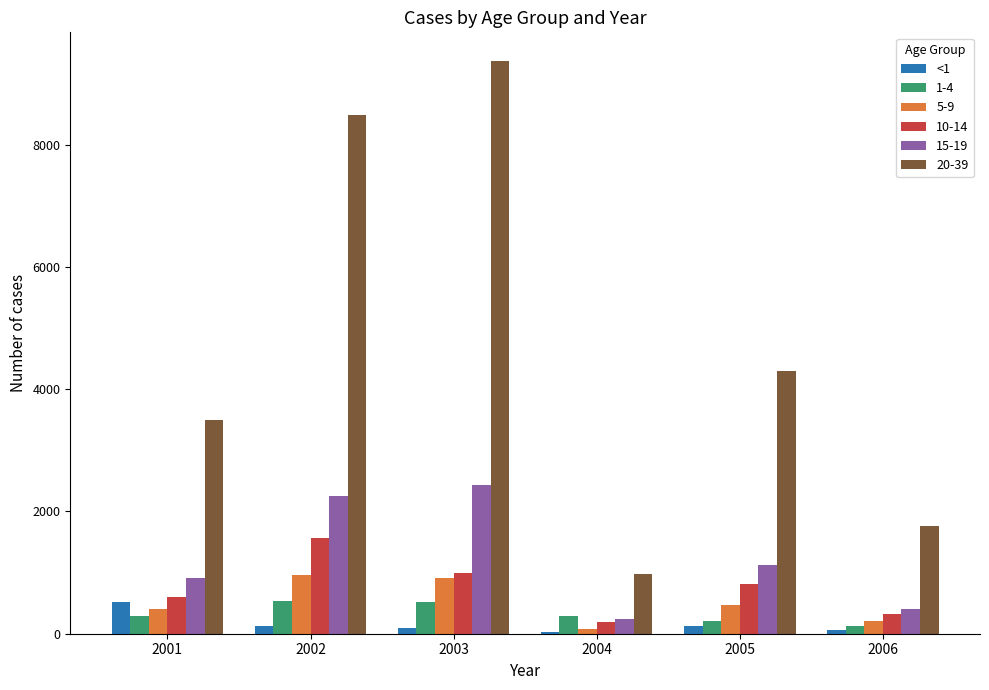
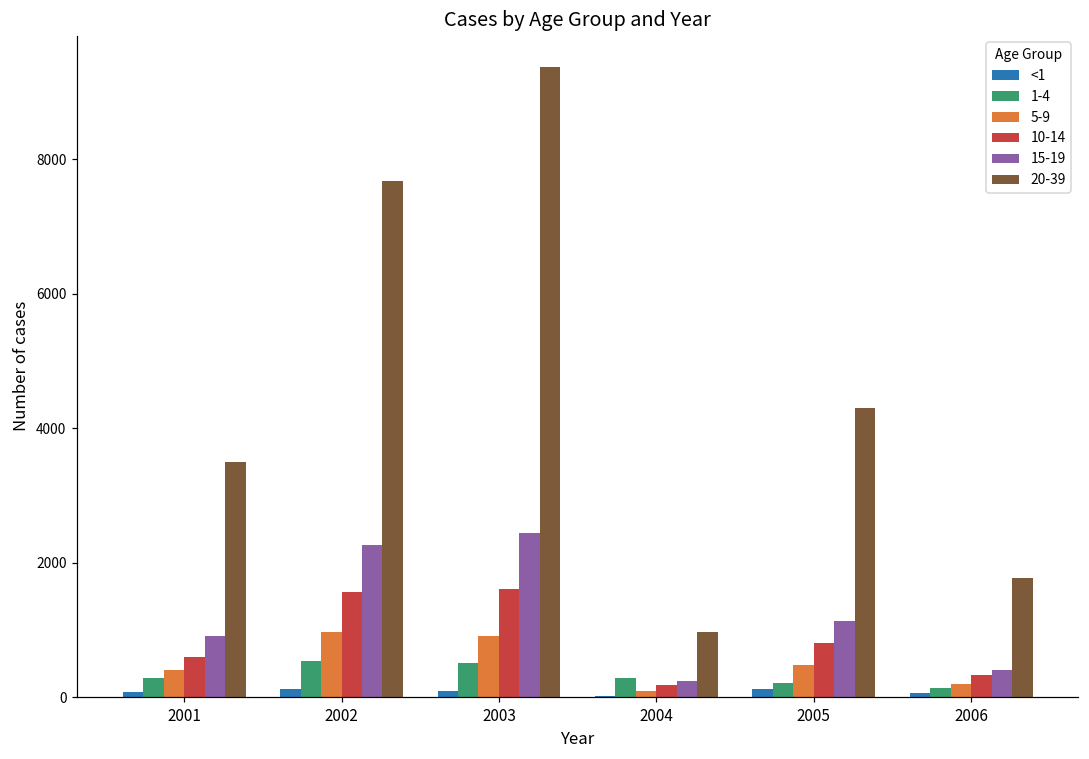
<1, 2001: 500 -> 100
20-39, 2002: 8500 -> 7700
10-14, 2003: 1000 -> 1600
